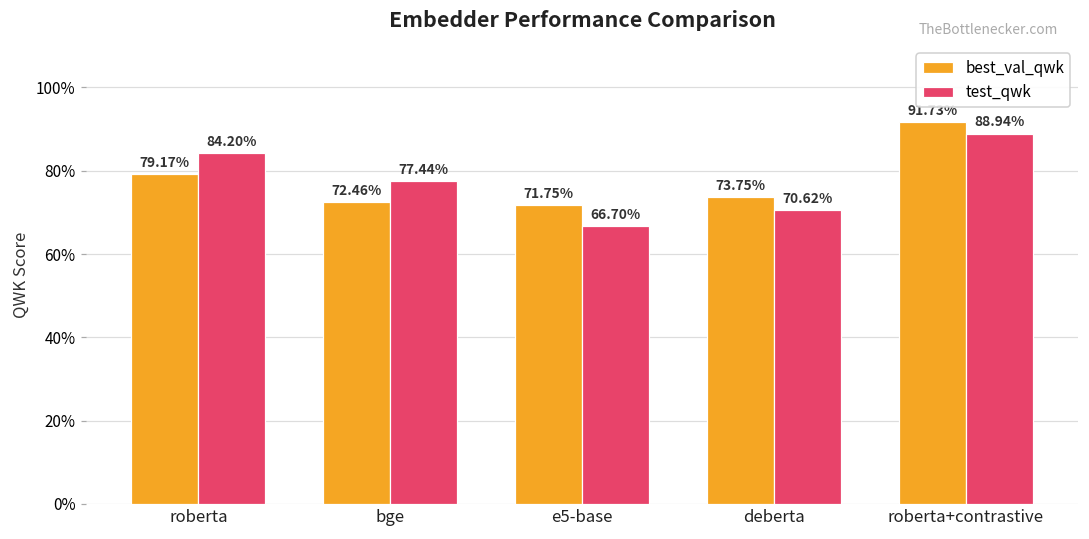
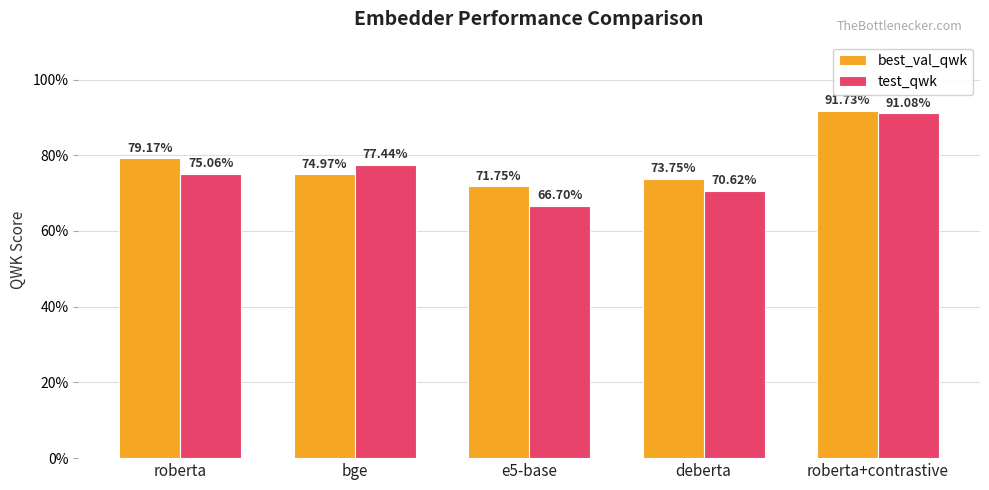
test_qwk, roberta: 84.20% -> 75.06%
best_val_qwk, bge: 72.46% -> 74.97%
test_qwk, roberta+contrastive: 88.94% -> 91.08%
